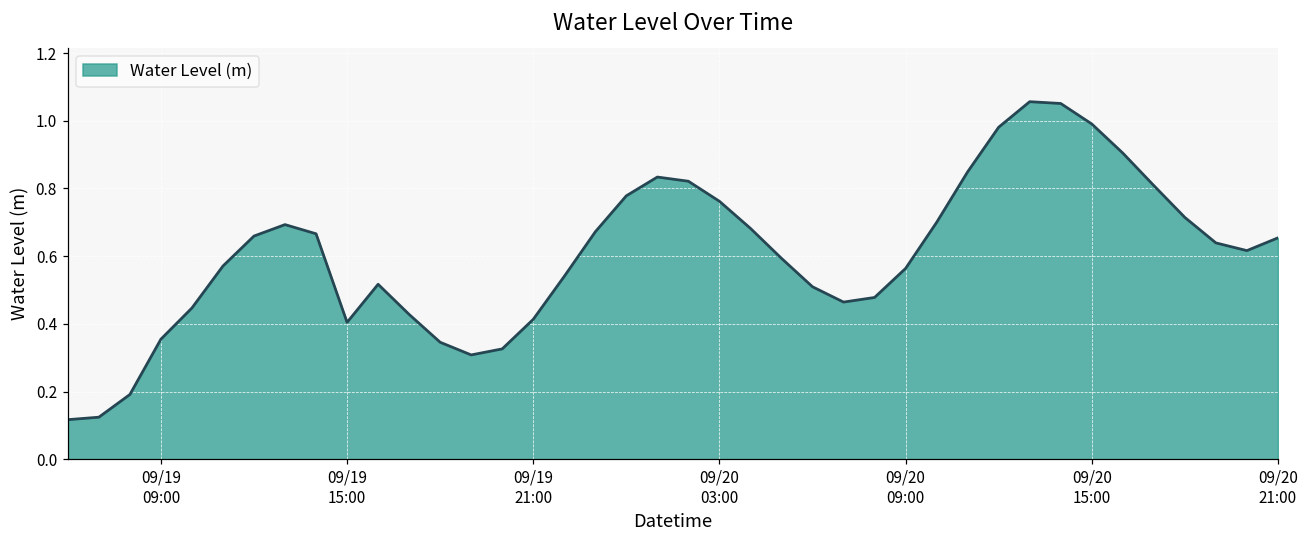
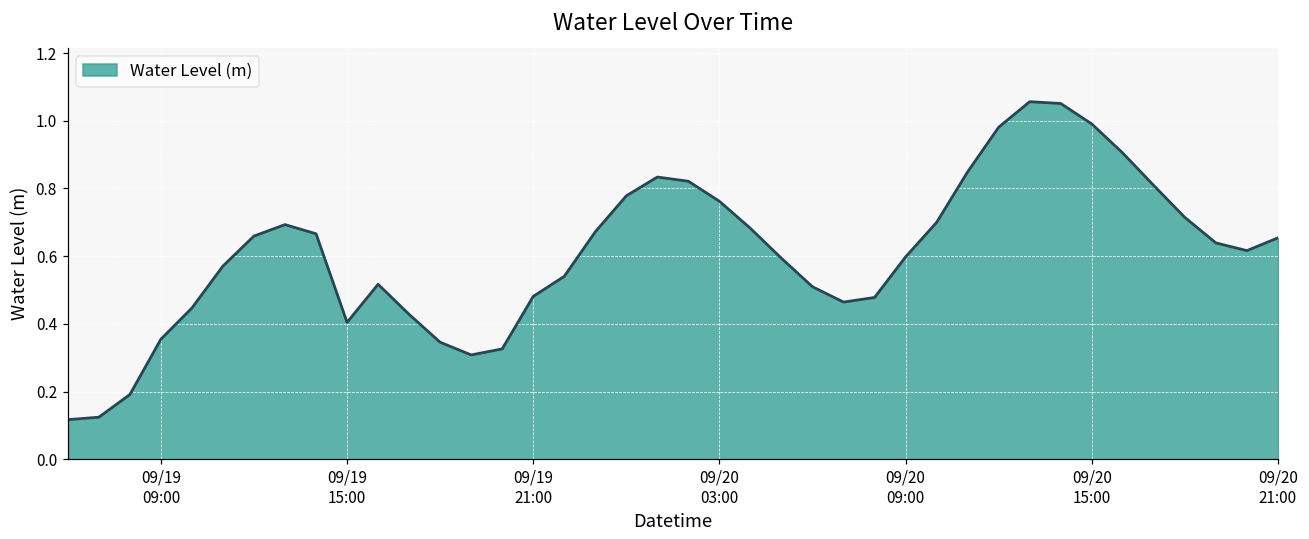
09/19 21:00: 0.41 -> 0.48
09/20 09:00: 0.56 -> 0.60
